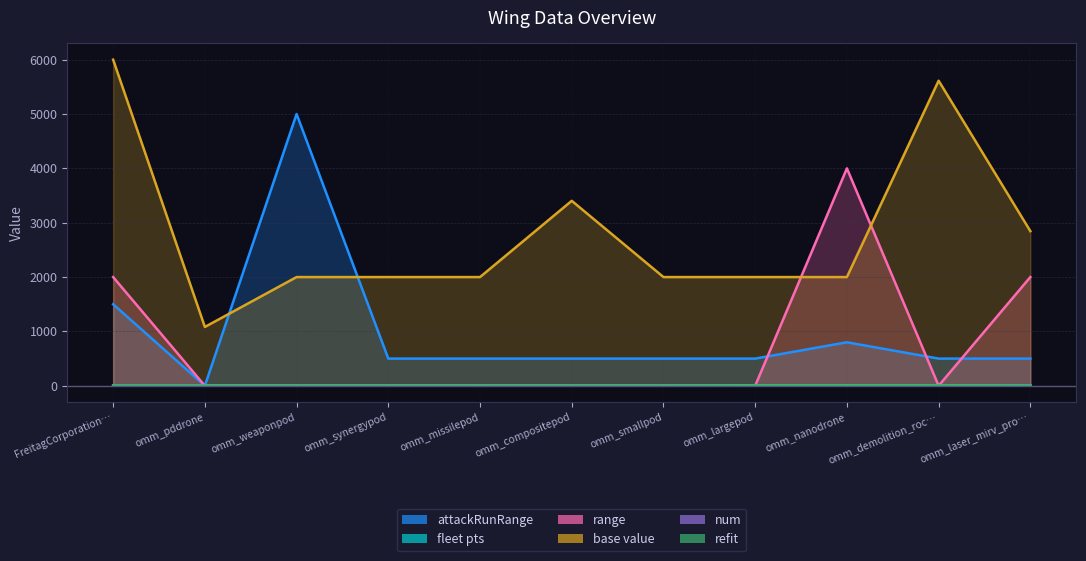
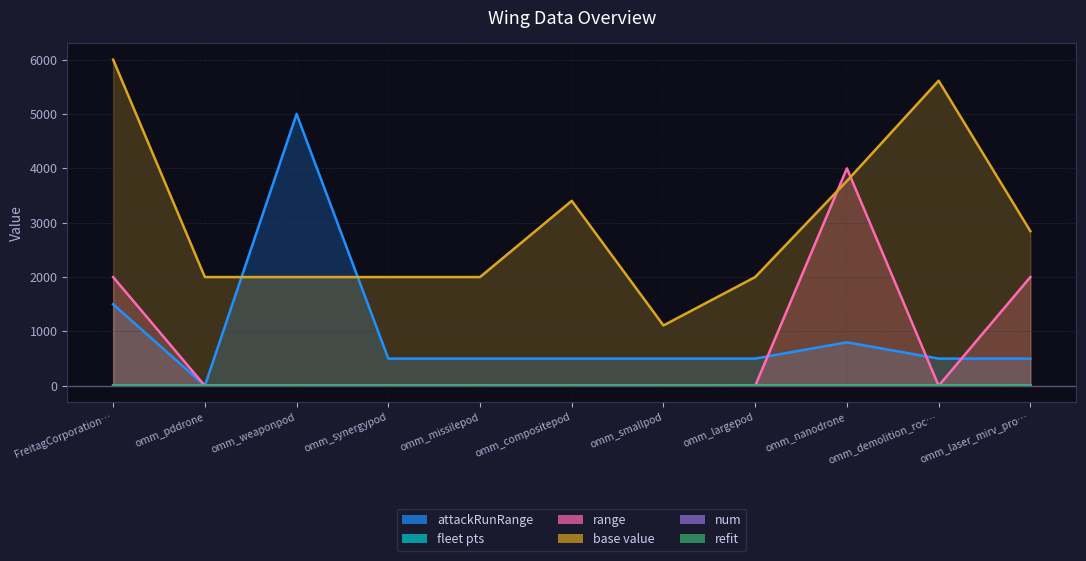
base value, omm_pddrone: 1100 -> 2000
base value, omm_smallpod: 2000 -> 1100
base value, omm_nanodrone: 2000 -> 3800
